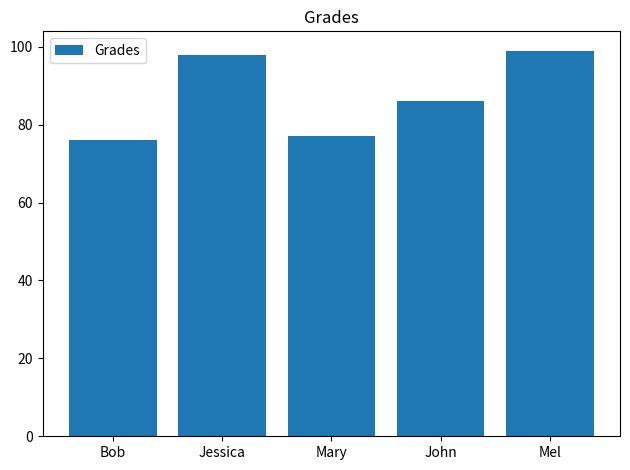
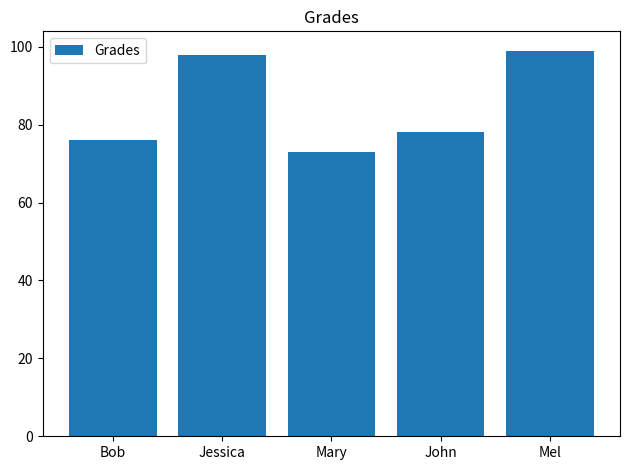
Mary: 77 -> 73
John: 86 -> 78
